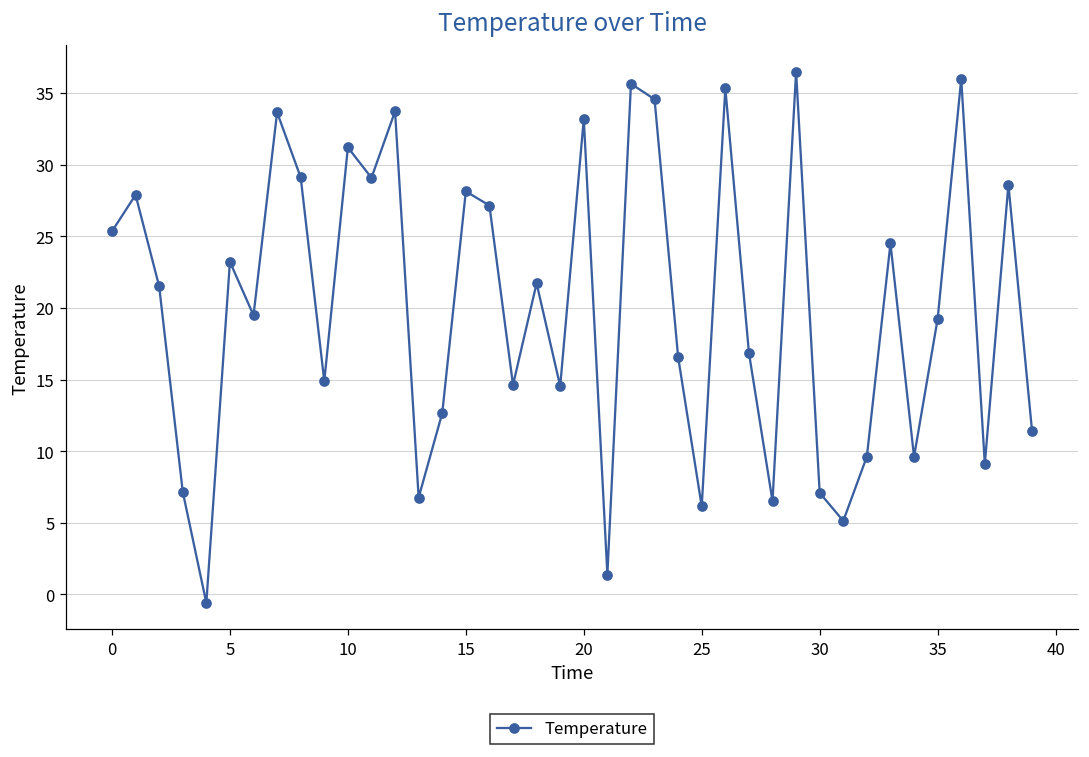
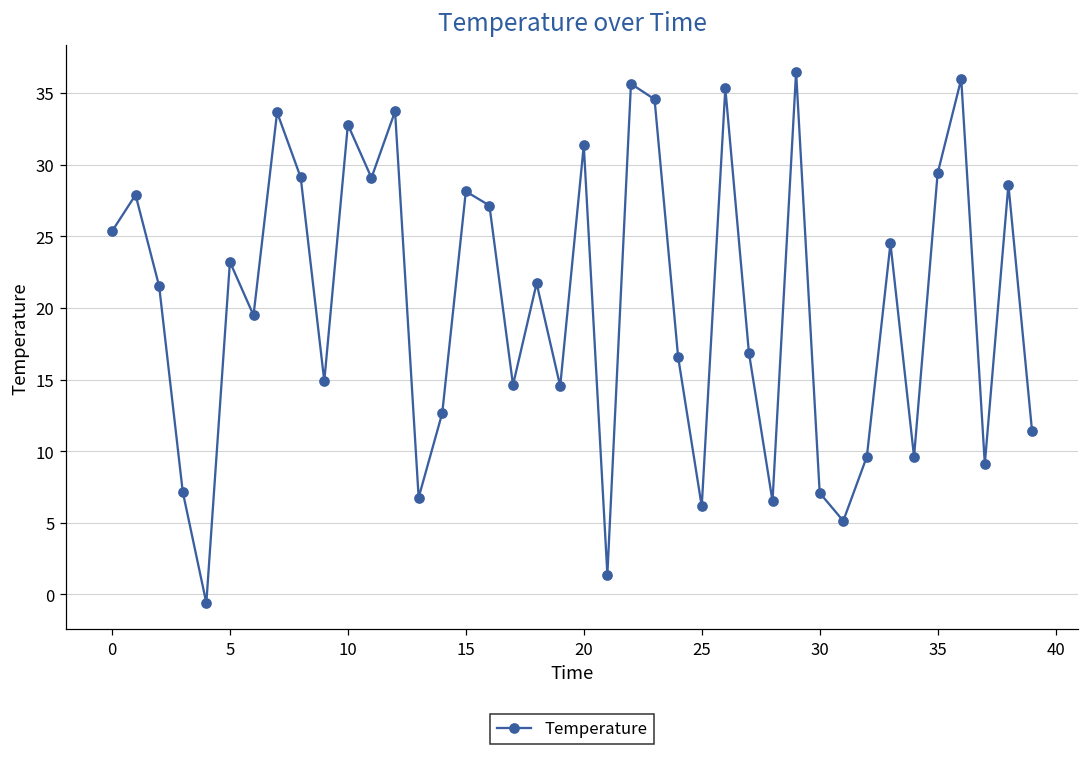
10: 31.2 -> 32.8
20: 33.2 -> 31.4
35: 19.2 -> 29.4
